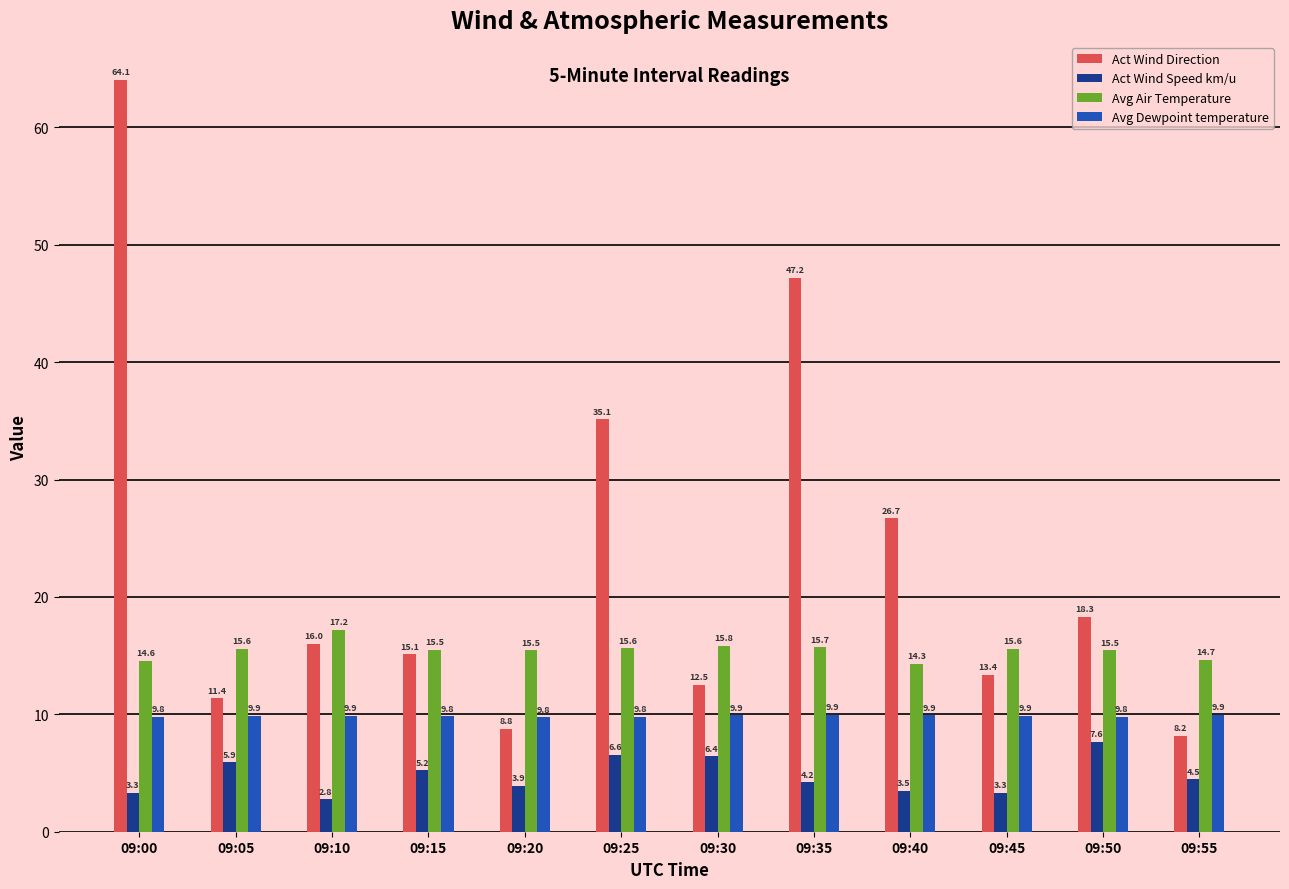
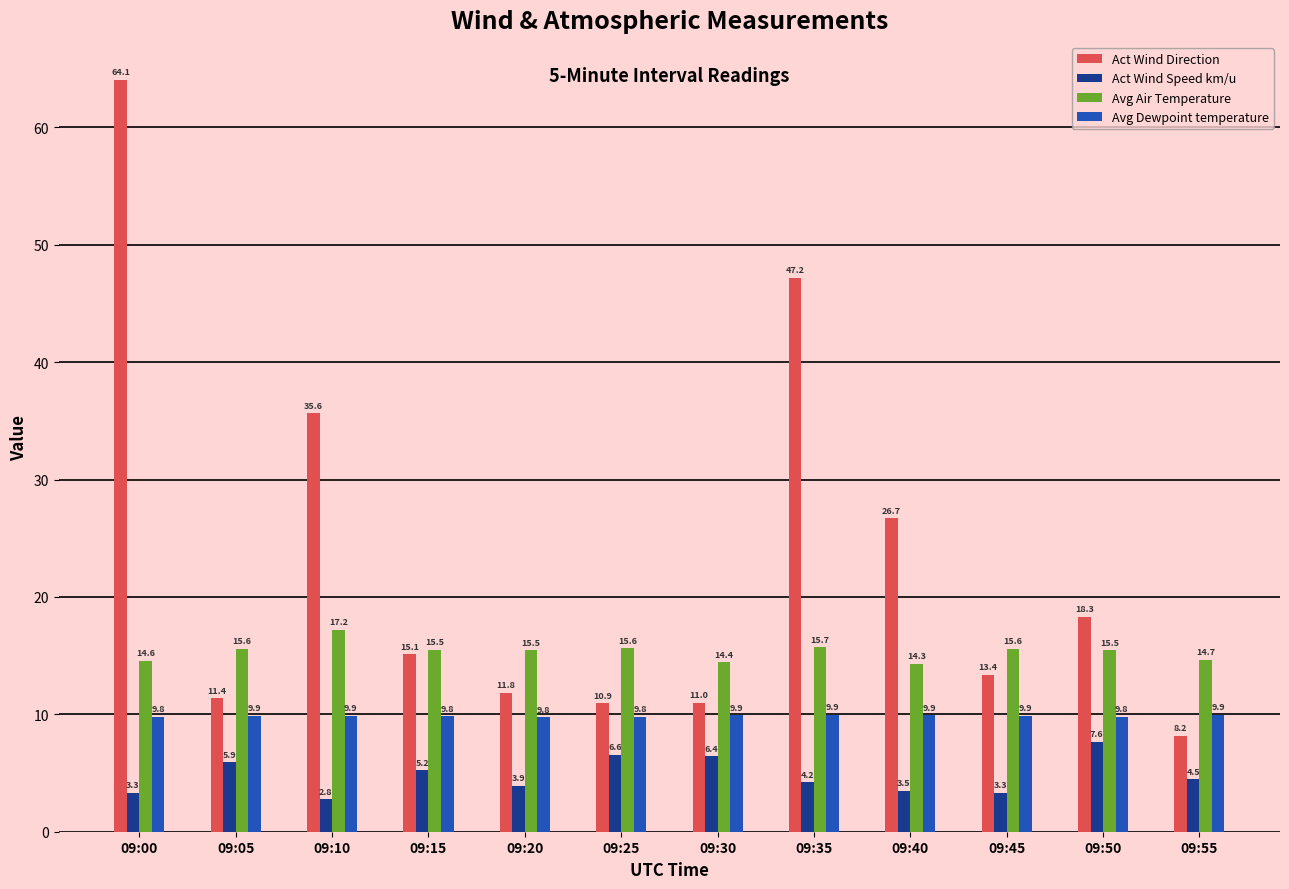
Act Wind Direction, 09:10: 16.0 -> 35.6
Act Wind Direction, 09:20: 8.8 -> 11.8
Act Wind Direction, 09:25: 35.1 -> 10.9
Act Wind Direction, 09:30: 12.5 -> 11.0
Avg Air Temperature, 09:30: 15.8 -> 14.4
